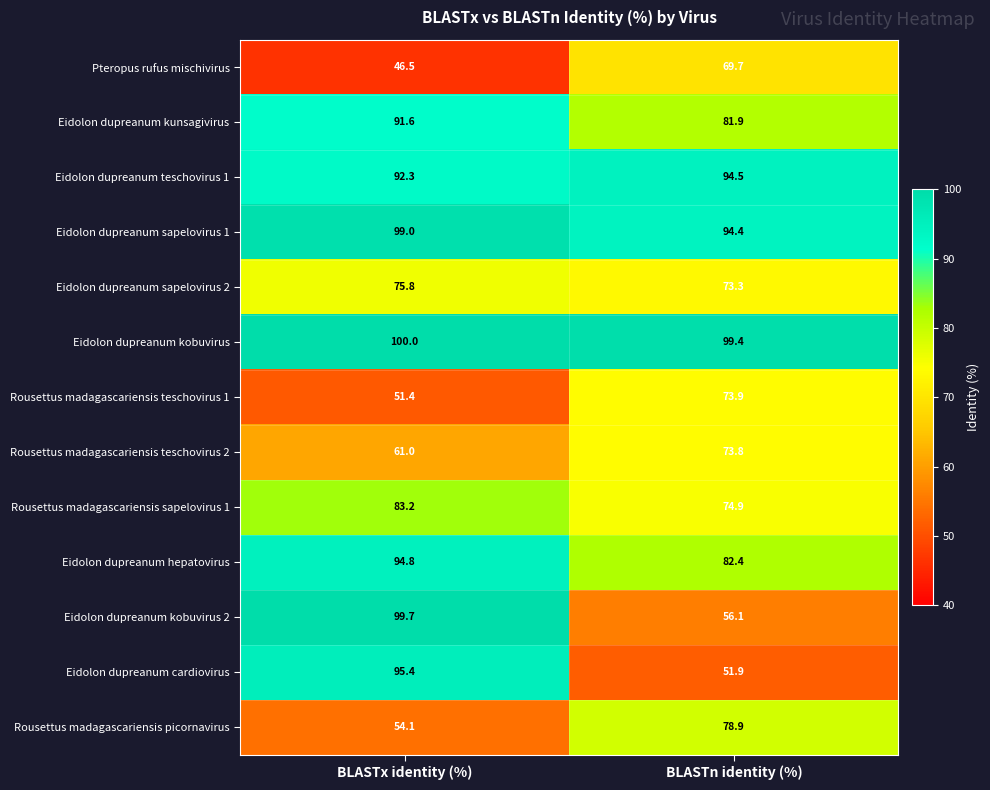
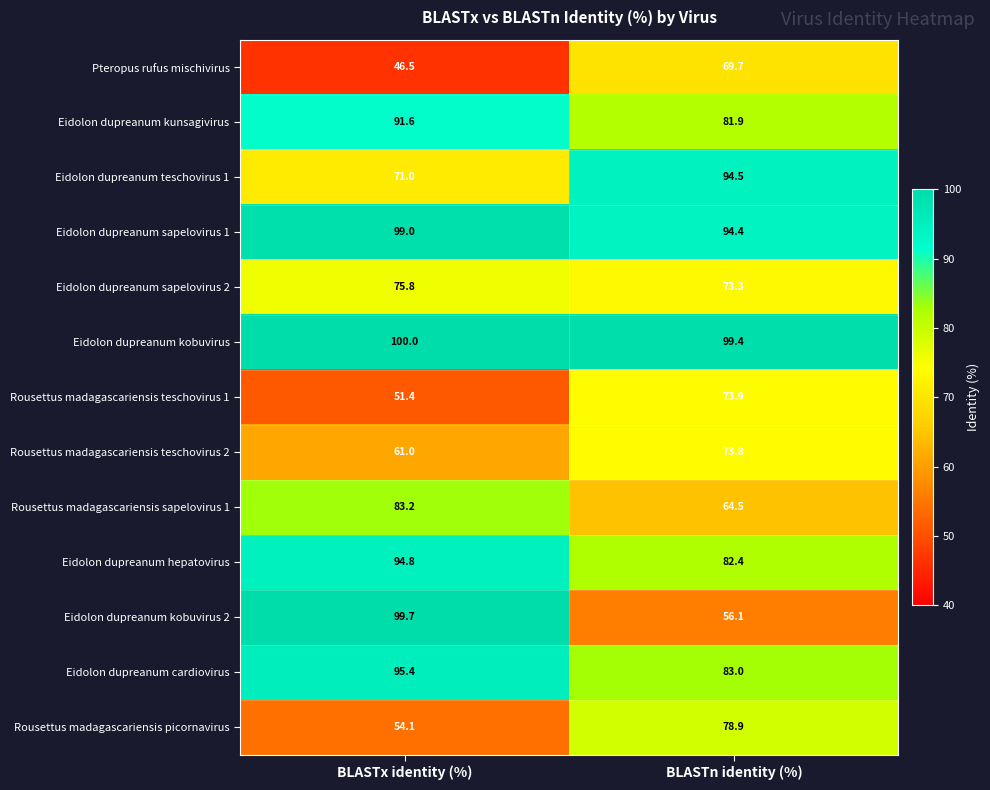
Eidolon dupreanum teschovirus 1, BLASTx identity (%): 92.3 -> 71.0
Rousettus madagascariensis sapelovirus 1, BLASTn identity (%): 74.9 -> 64.5
Eidolon dupreanum cardiovirus, BLASTn identity (%): 51.9 -> 83.0
